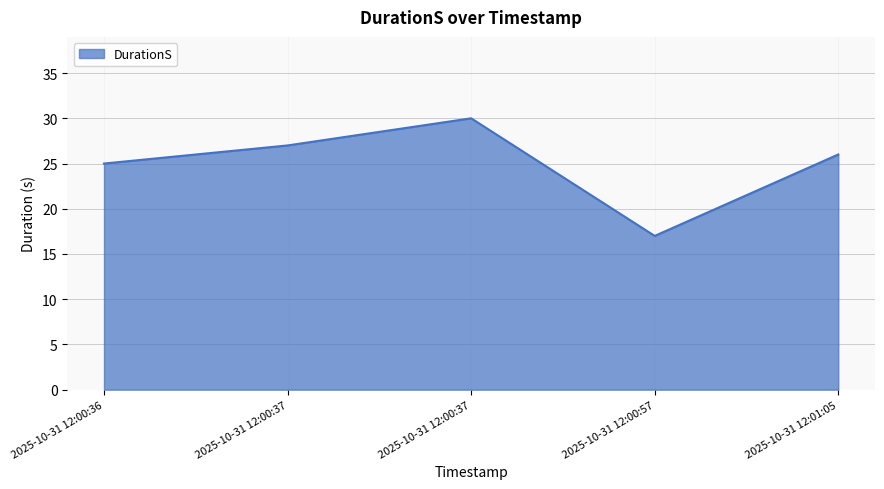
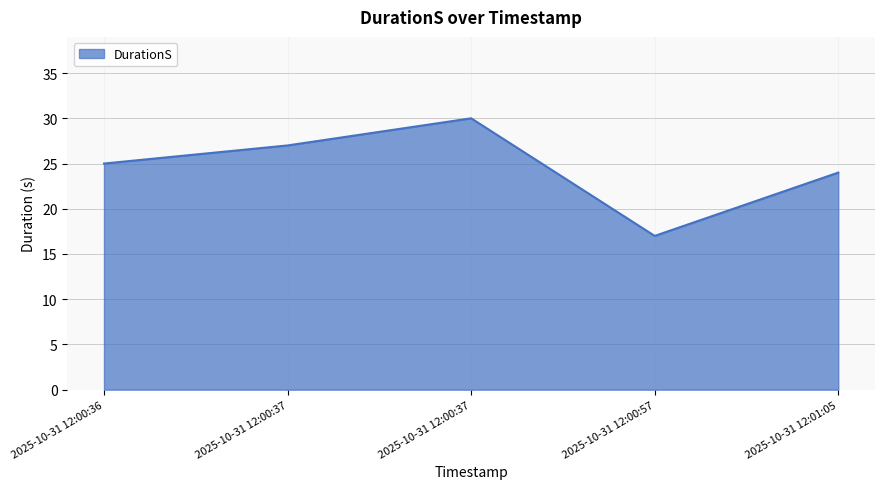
2025-10-31 12:01:05: 26 -> 24
